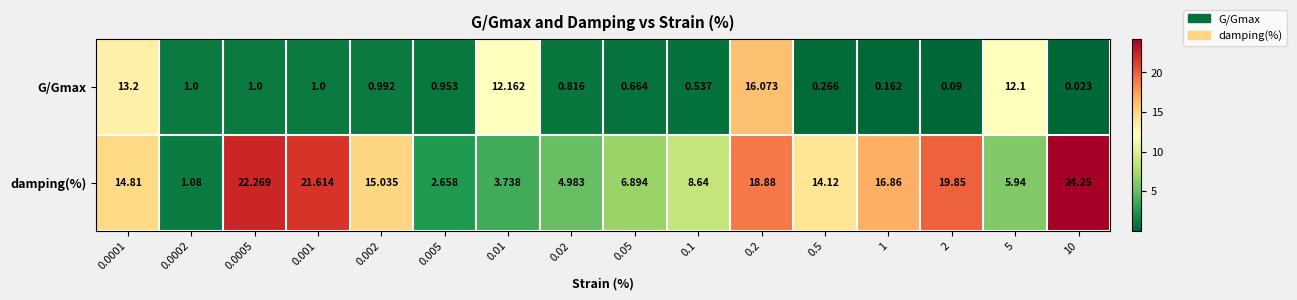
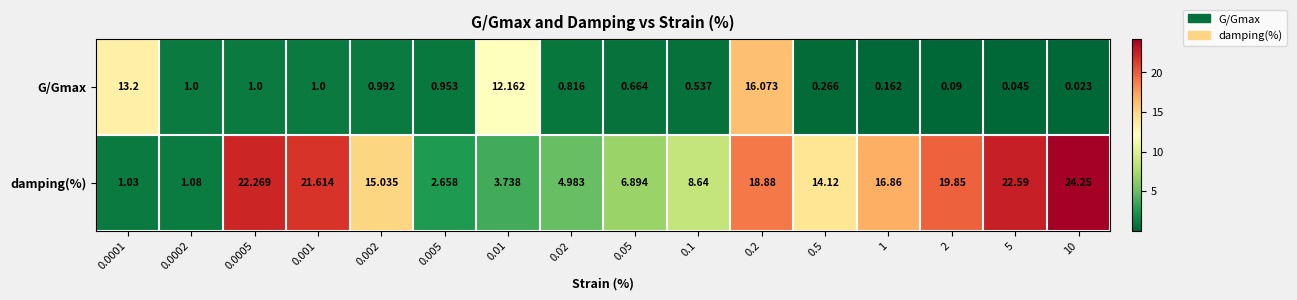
G/Gmax, 5: 12.1 -> 0.045
damping(%), 0.0001: 14.81 -> 1.03
damping(%), 5: 5.94 -> 22.59
